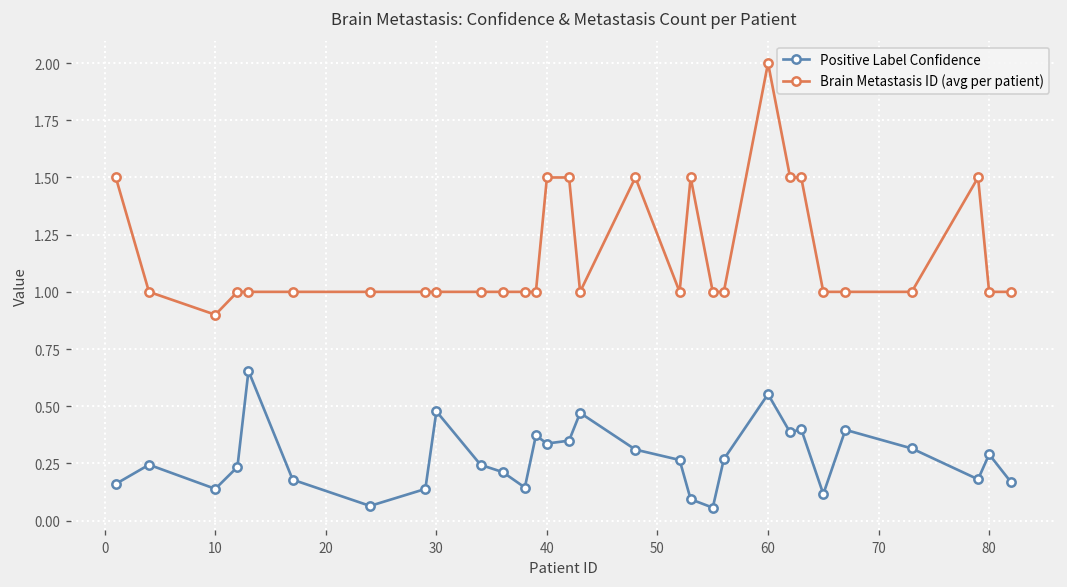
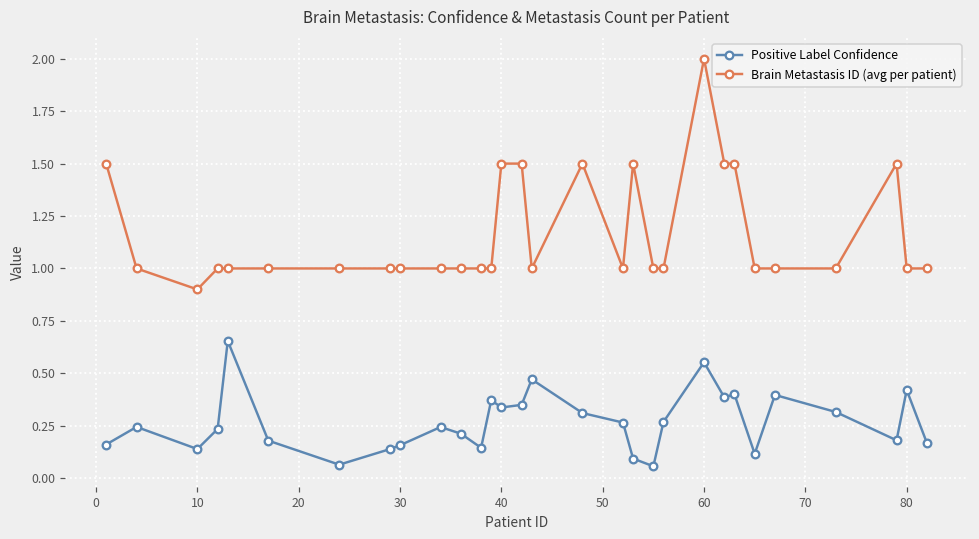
Positive Label Confidence, 30: 0.48 -> 0.16
Positive Label Confidence, 80: 0.29 -> 0.42
